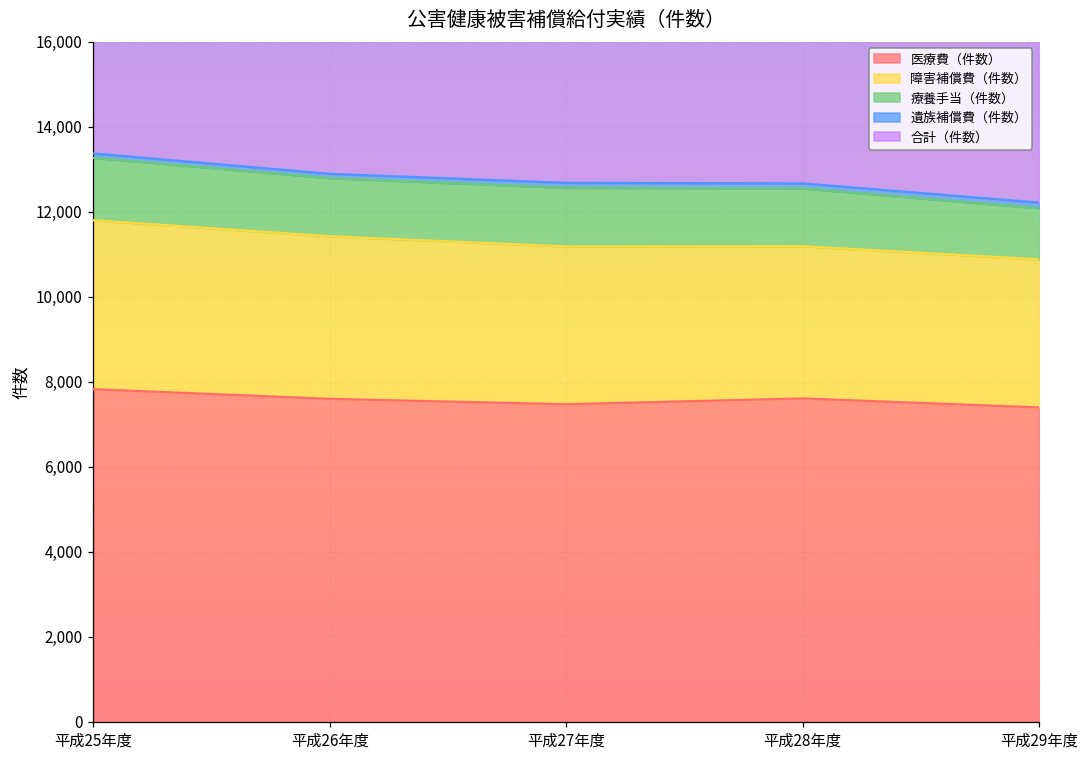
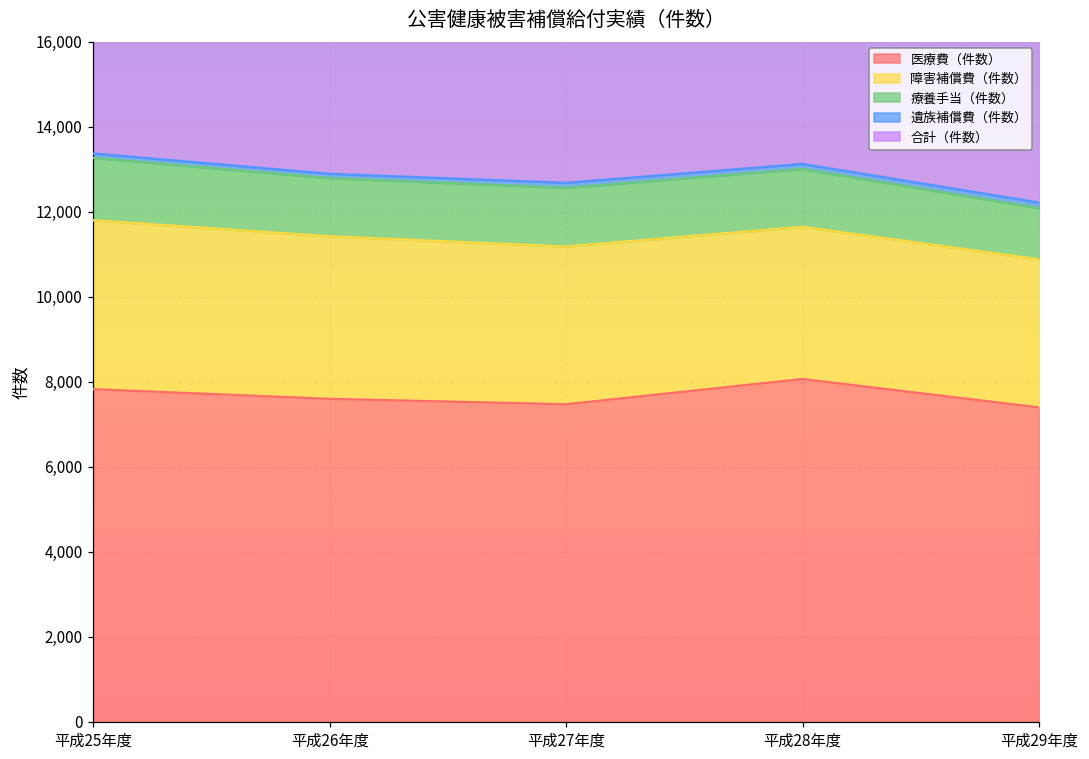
医療費（件数）, 平成28年度: 7,600 -> 8,100
